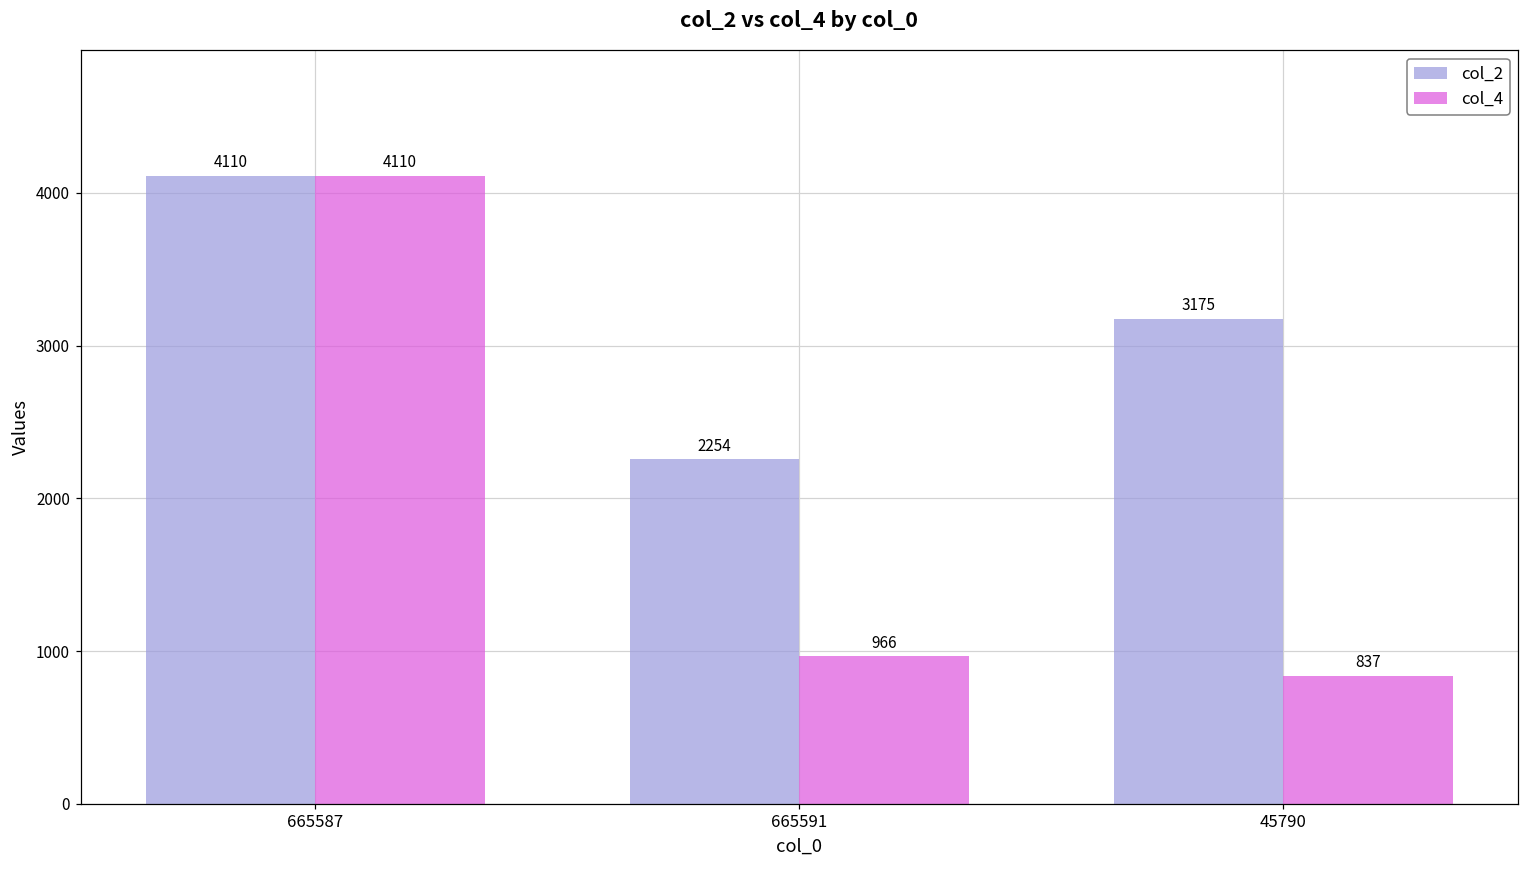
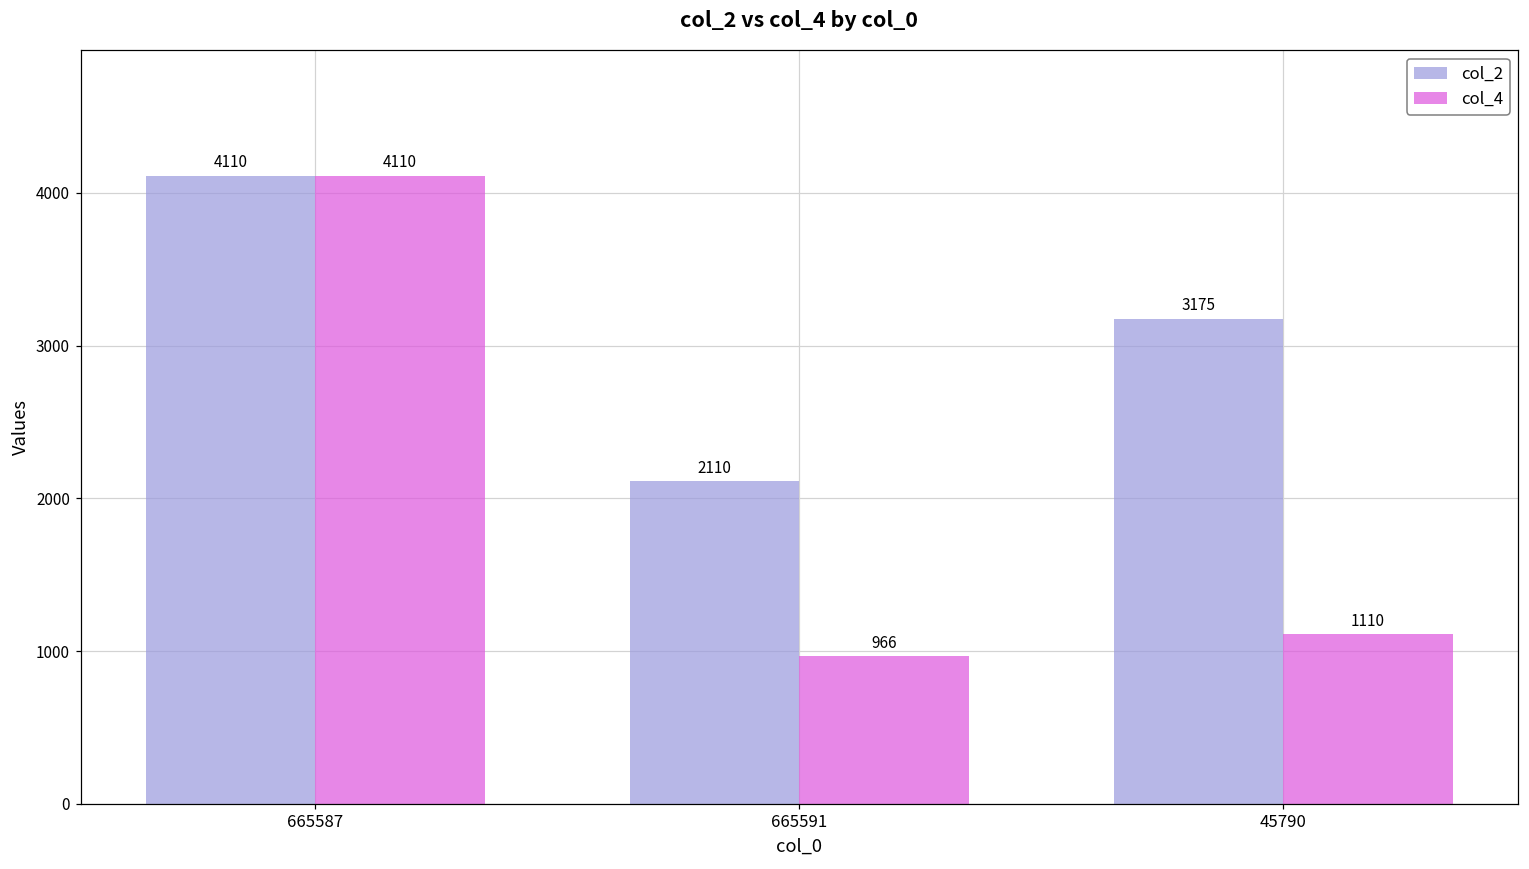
col_2, 665591: 2254 -> 2110
col_4, 45790: 837 -> 1110
